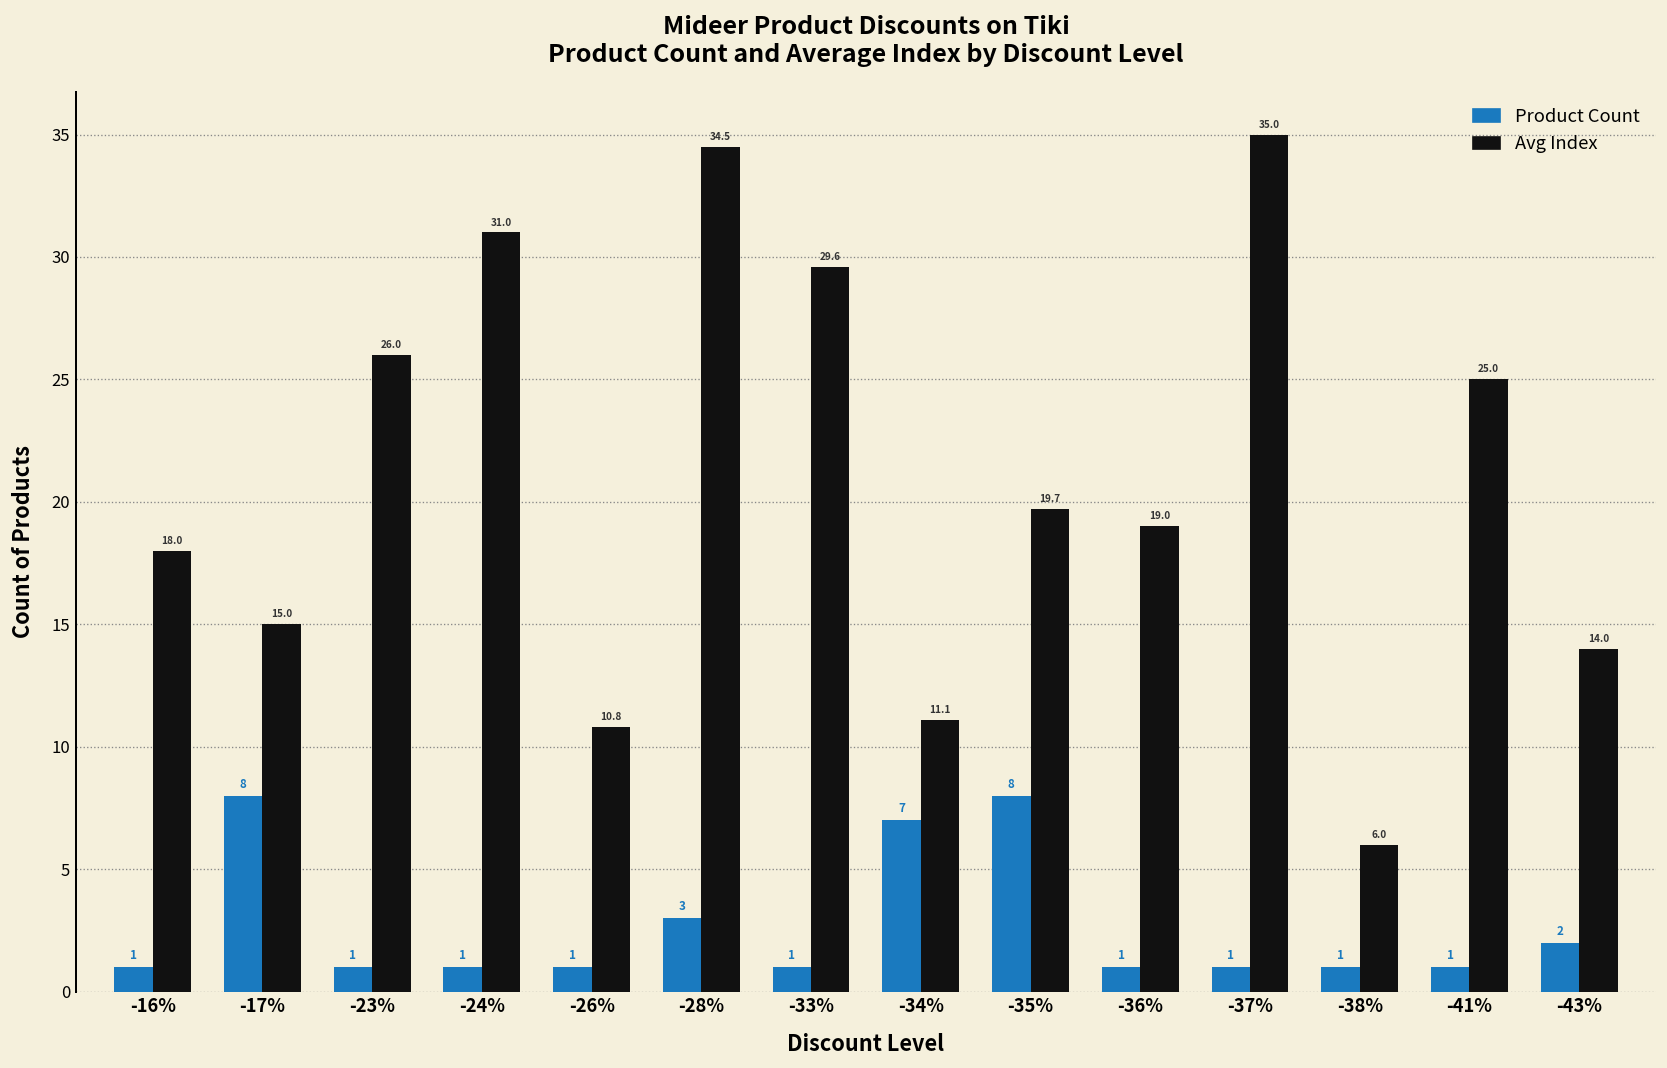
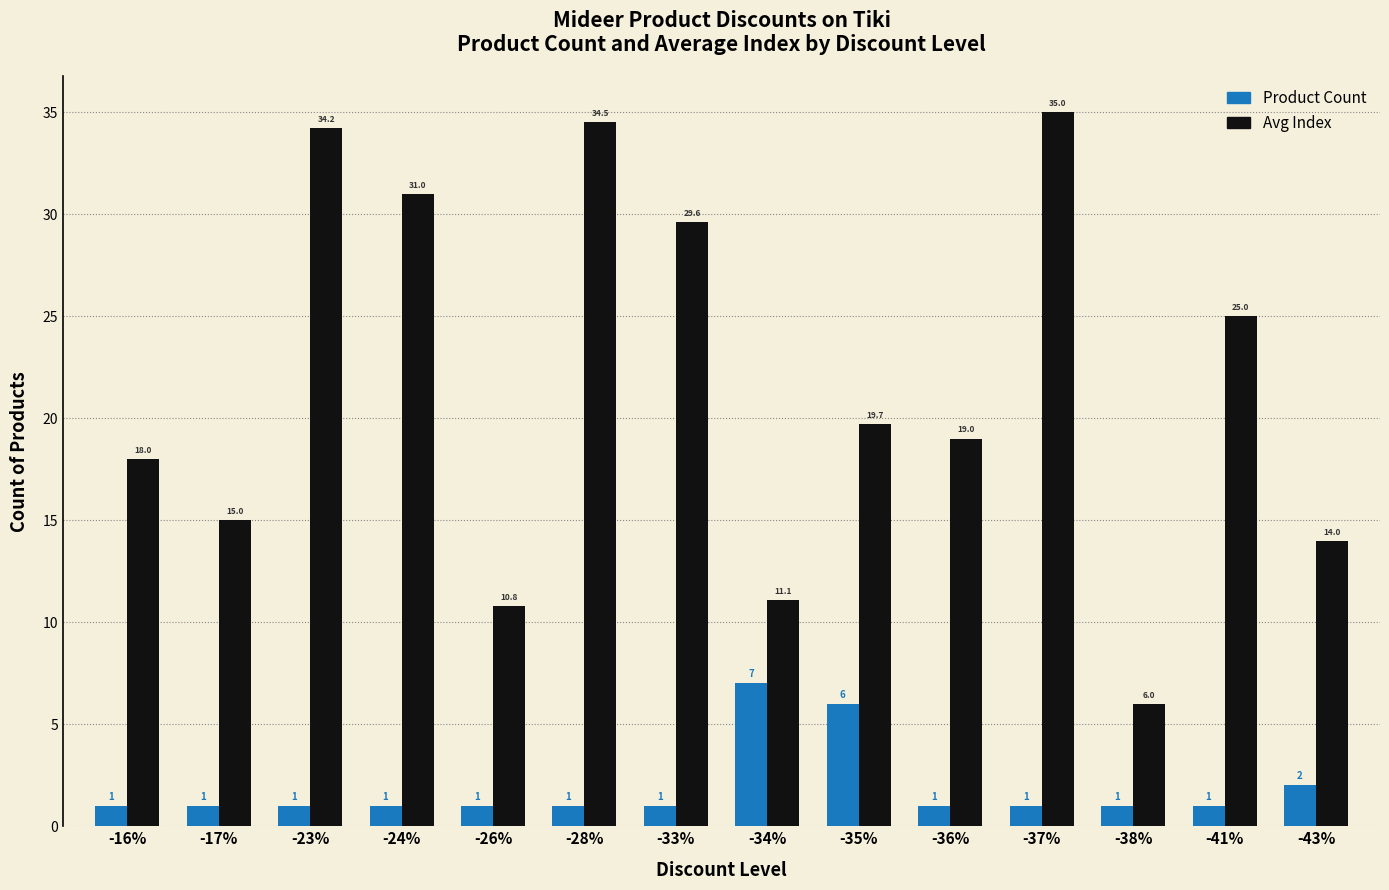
Product Count, -17%: 8 -> 1
Avg Index, -23%: 26.0 -> 34.2
Product Count, -28%: 3 -> 1
Product Count, -35%: 8 -> 6
